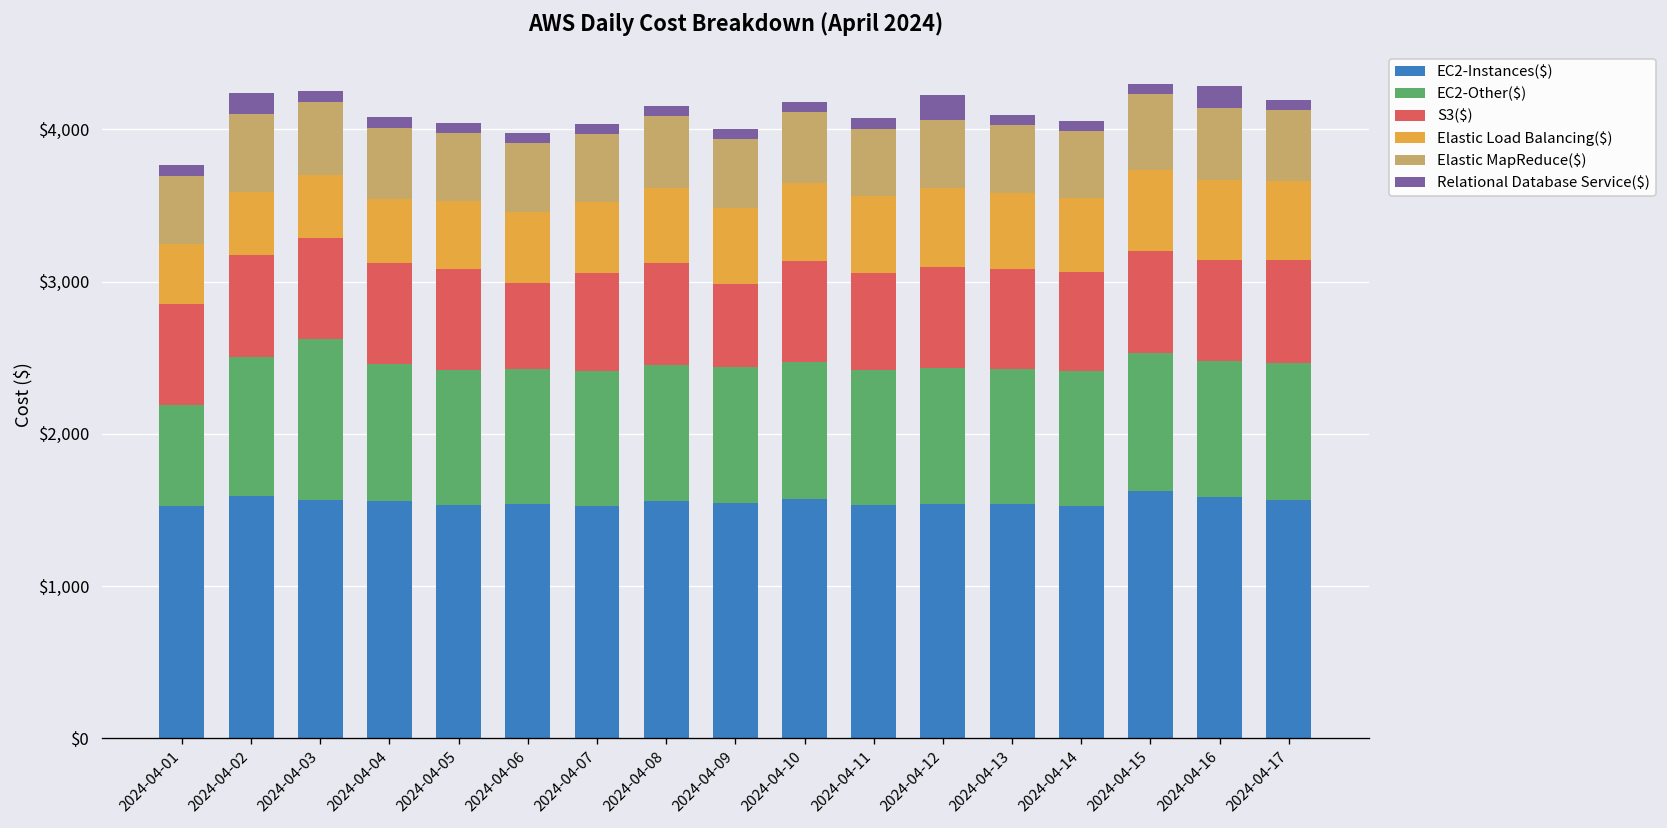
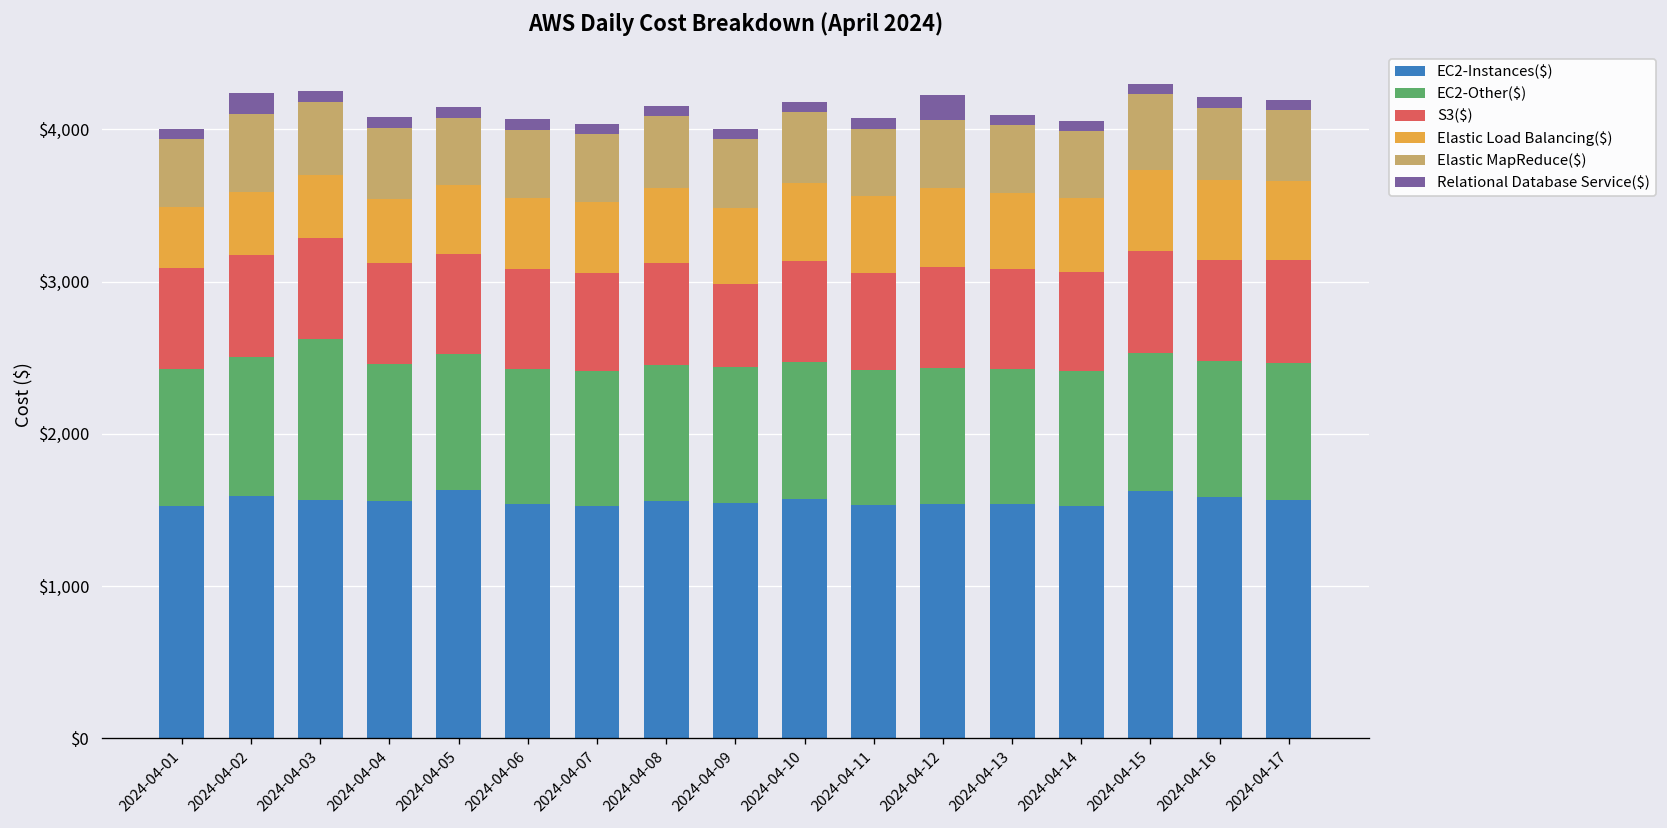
EC2-Other($), 2024-04-01: $660 -> $900
EC2-Instances($), 2024-04-05: $1,530 -> $1,630
S3($), 2024-04-06: $570 -> $650
Relational Database Service($), 2024-04-16: $140 -> $70
